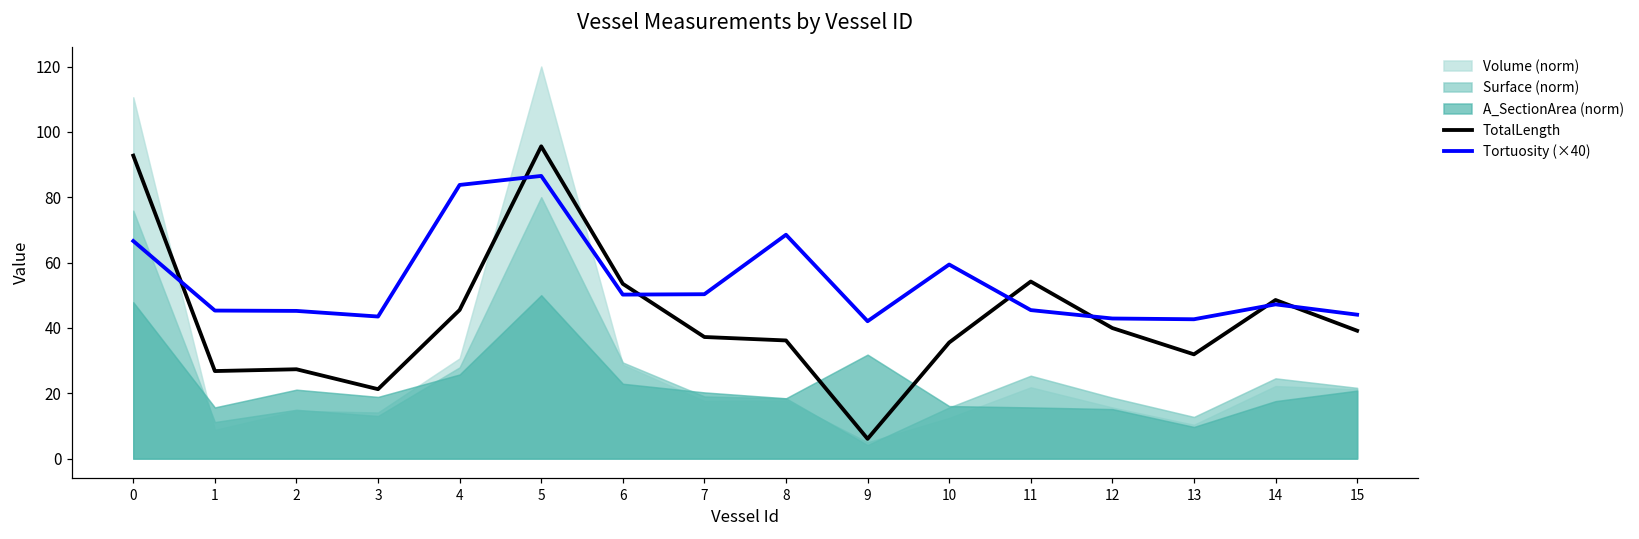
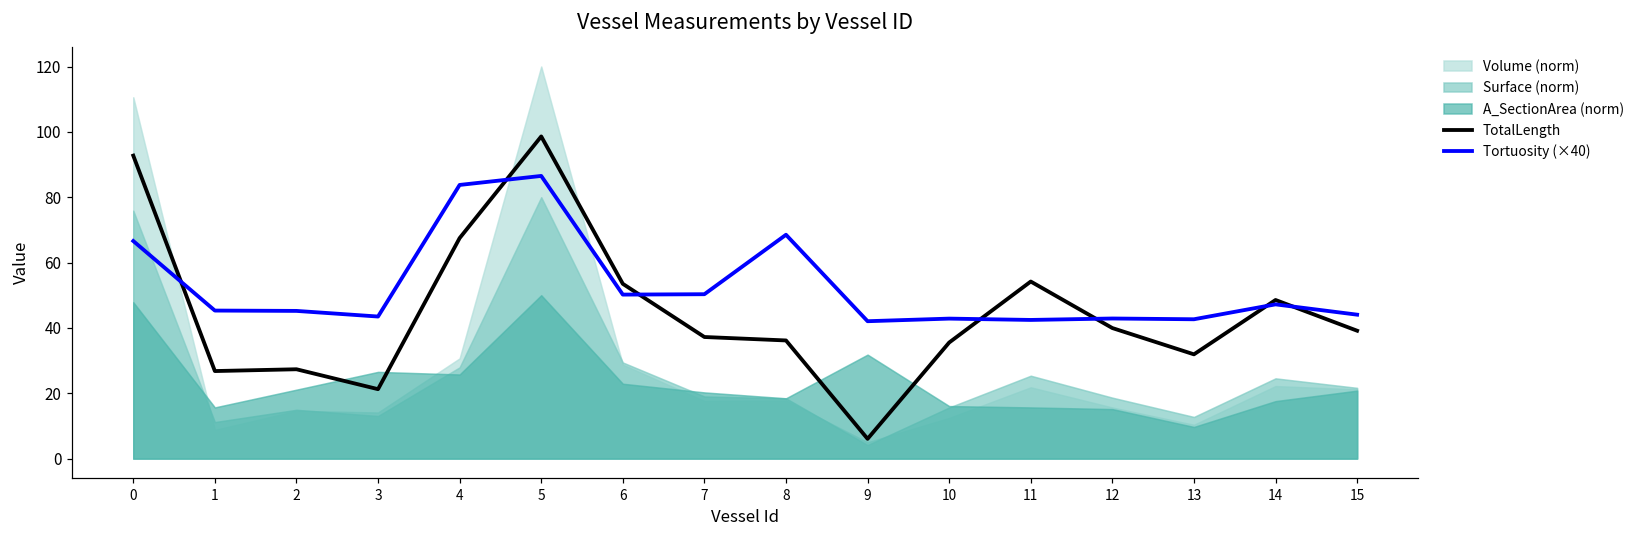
A_SectionArea (norm), 3: 19 -> 27
TotalLength, 4: 45 -> 67
TotalLength, 5: 96 -> 99
Tortuosity (×40), 10: 59 -> 43
Tortuosity (×40), 11: 45 -> 42
